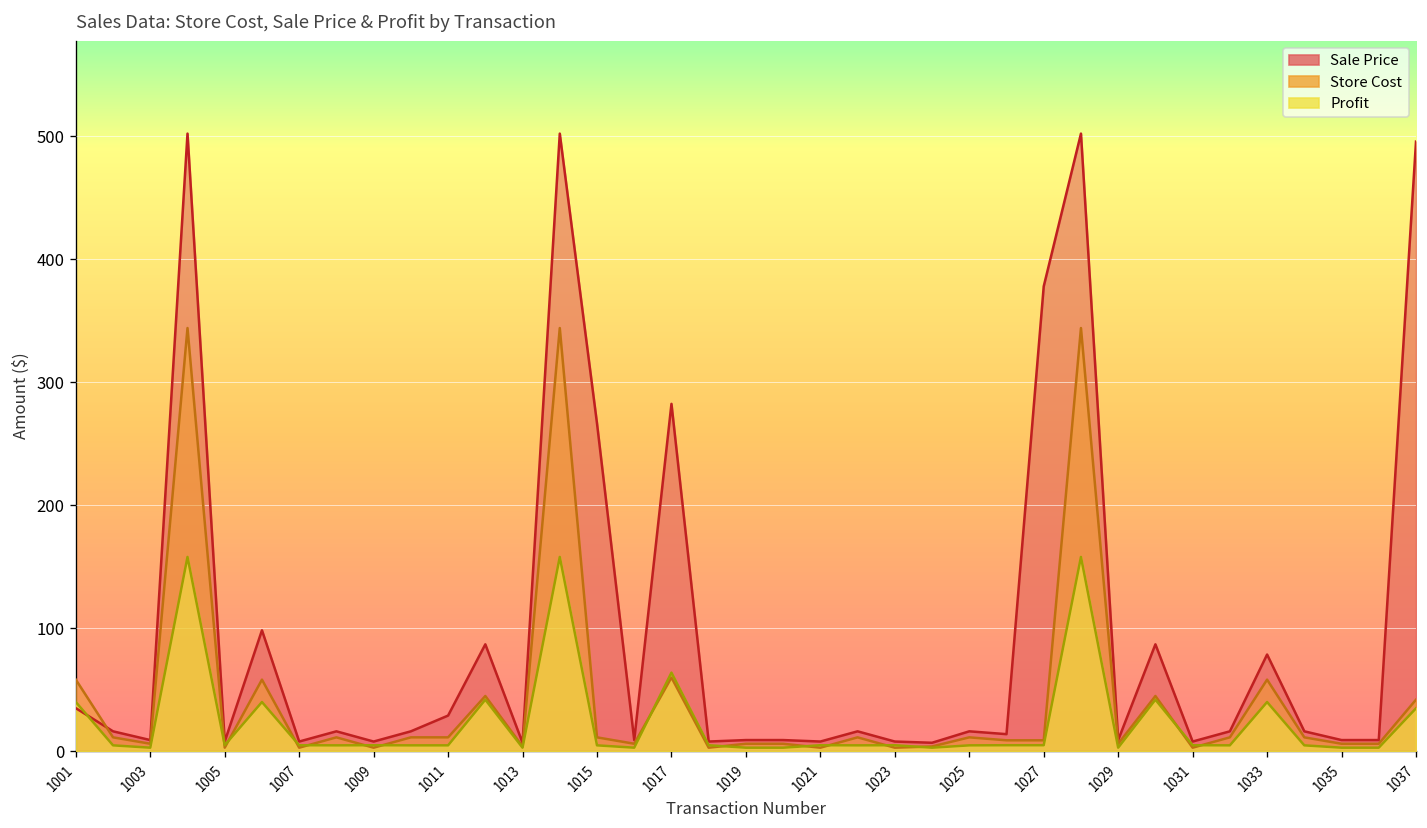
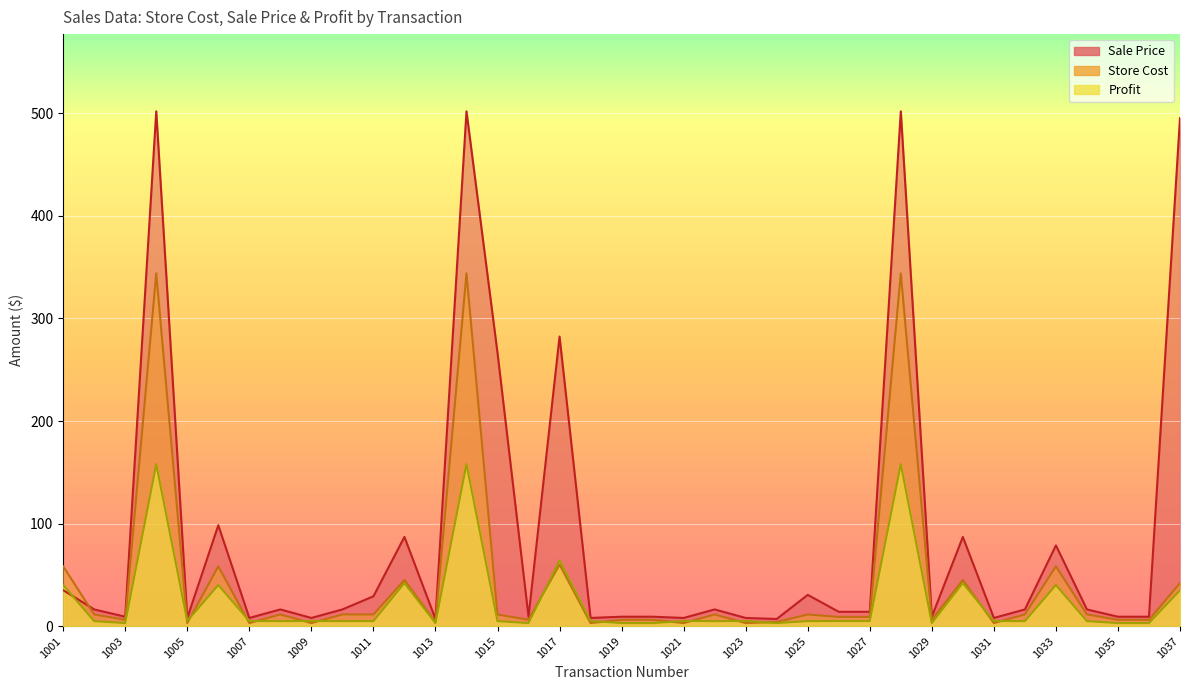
Sale Price, 1025: 16 -> 31
Sale Price, 1027: 378 -> 14
